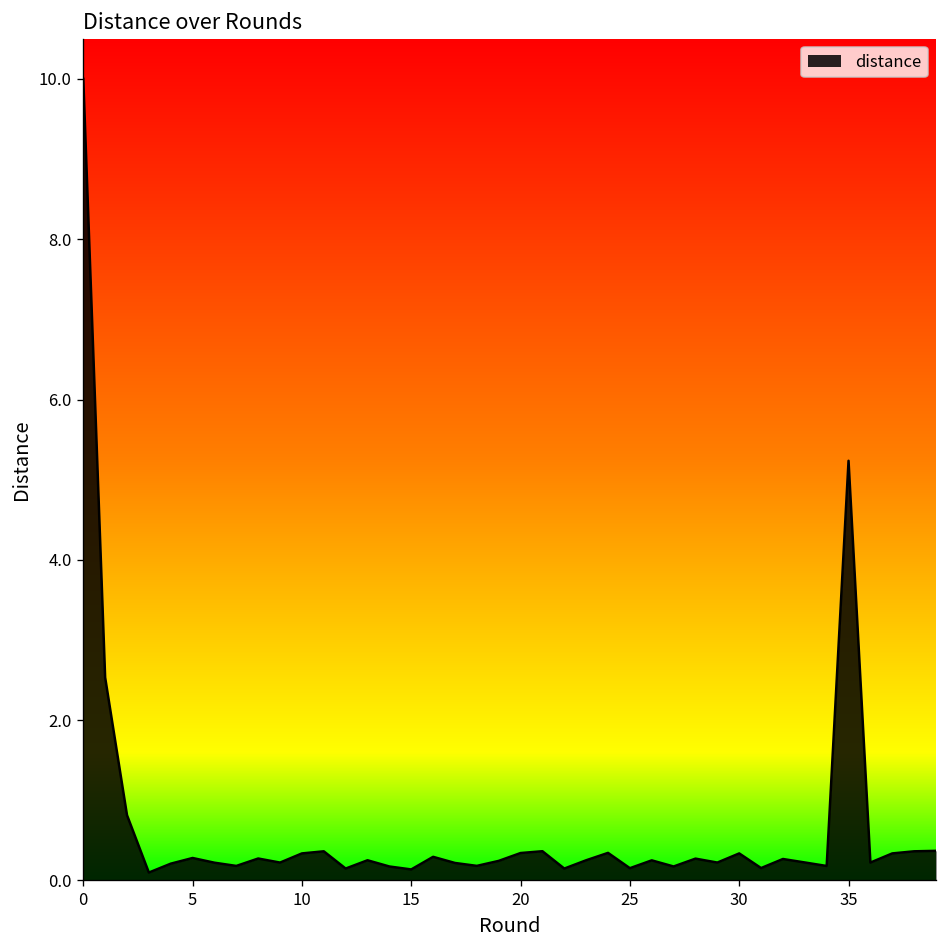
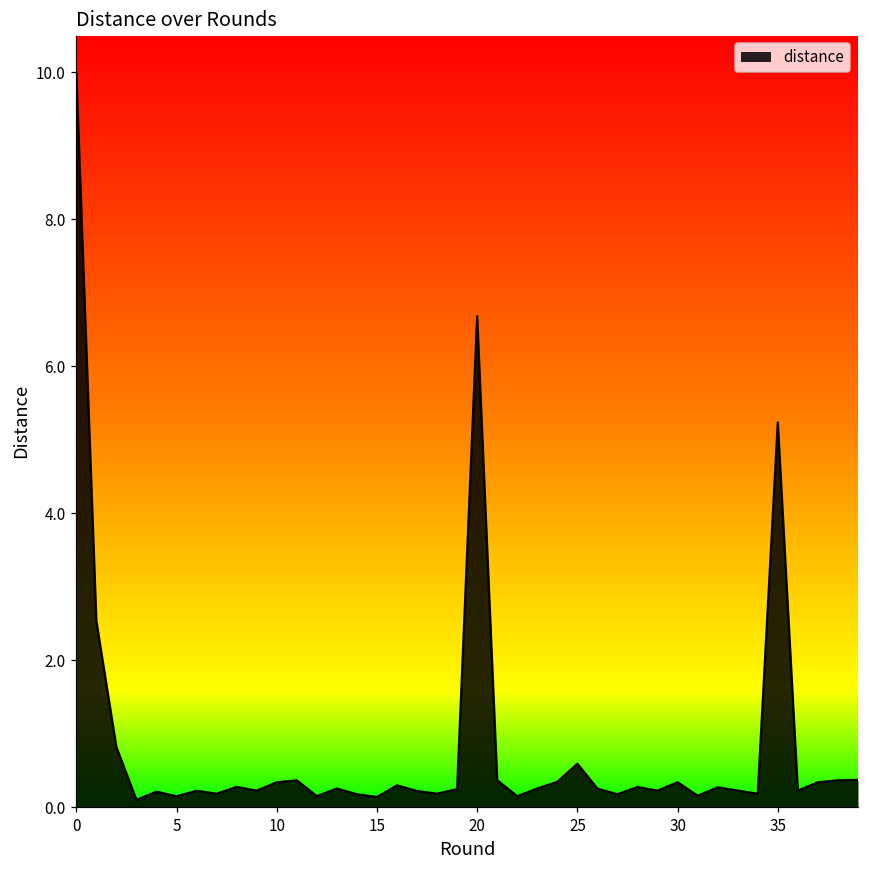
5: 0.3 -> 0.1
20: 0.3 -> 6.7
25: 0.2 -> 0.6
